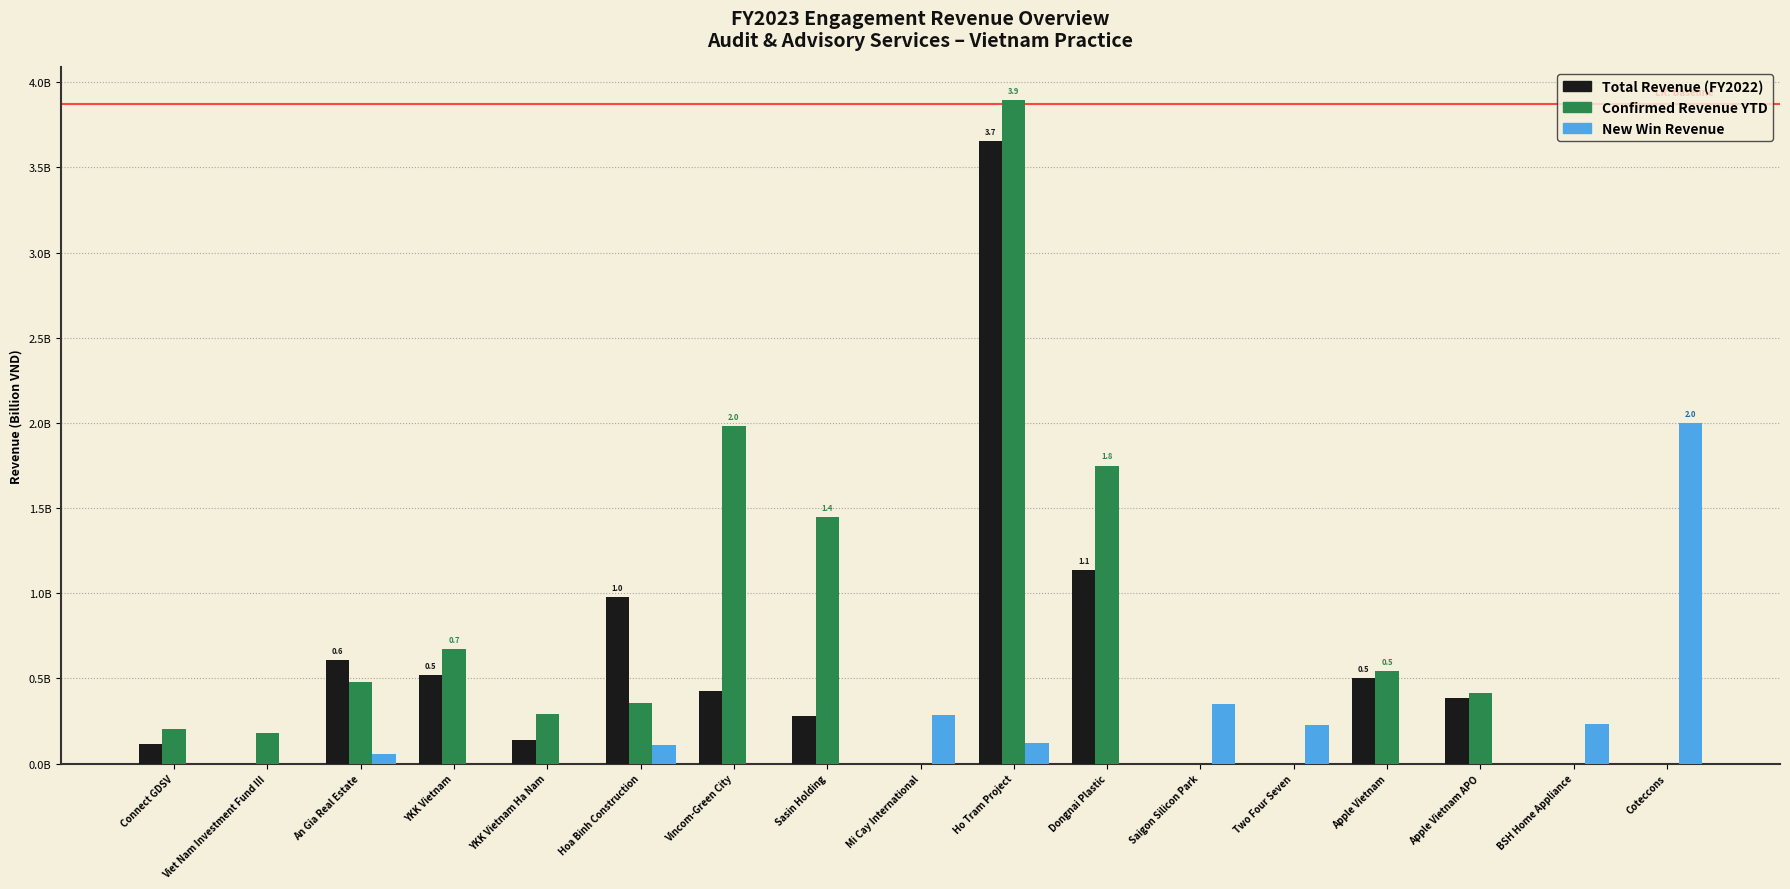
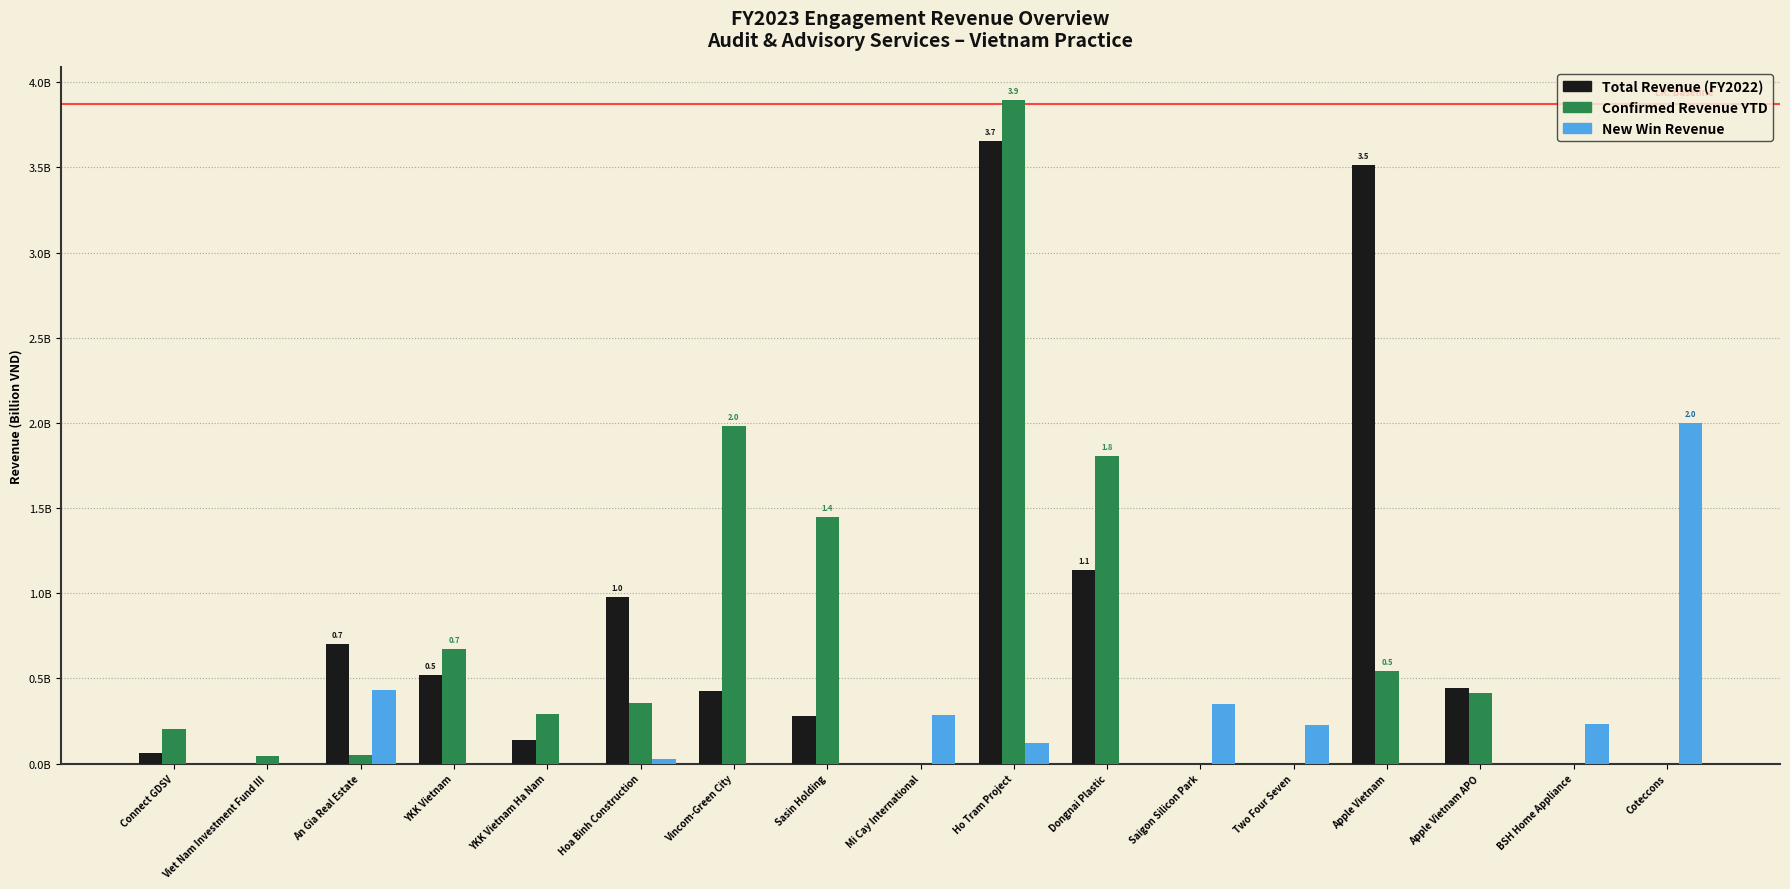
Total Revenue (FY2022), Connect GDSV: 120000000 -> 60000000
Confirmed Revenue YTD, Viet Nam Investment Fund III: 180000000 -> 40000000
Total Revenue (FY2022), An Gia Real Estate: 0.6 -> 0.7
Confirmed Revenue YTD, An Gia Real Estate: 480000000 -> 50000000
New Win Revenue, An Gia Real Estate: 60000000 -> 430000000
New Win Revenue, Hoa Binh Construction: 110000000 -> 30000000
Confirmed Revenue YTD, Dongnai Plastic: 1750000000 -> 1810000000
Total Revenue (FY2022), Apple Vietnam: 0.5 -> 3.5
Total Revenue (FY2022), Apple Vietnam APO: 390000000 -> 440000000
